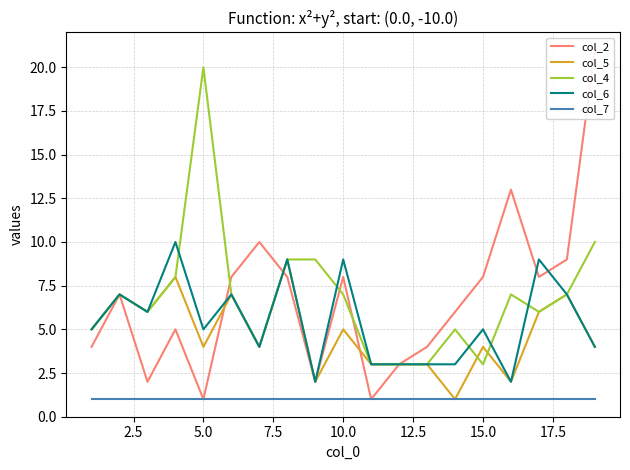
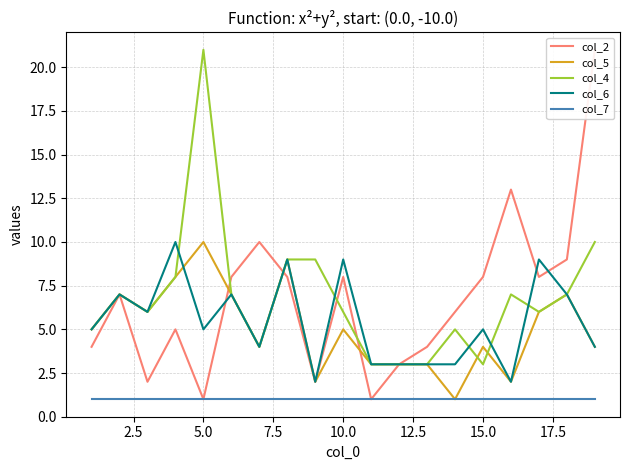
col_5, 5.0: 4 -> 10
col_4, 5.0: 20 -> 21
col_4, 10.0: 7 -> 6
